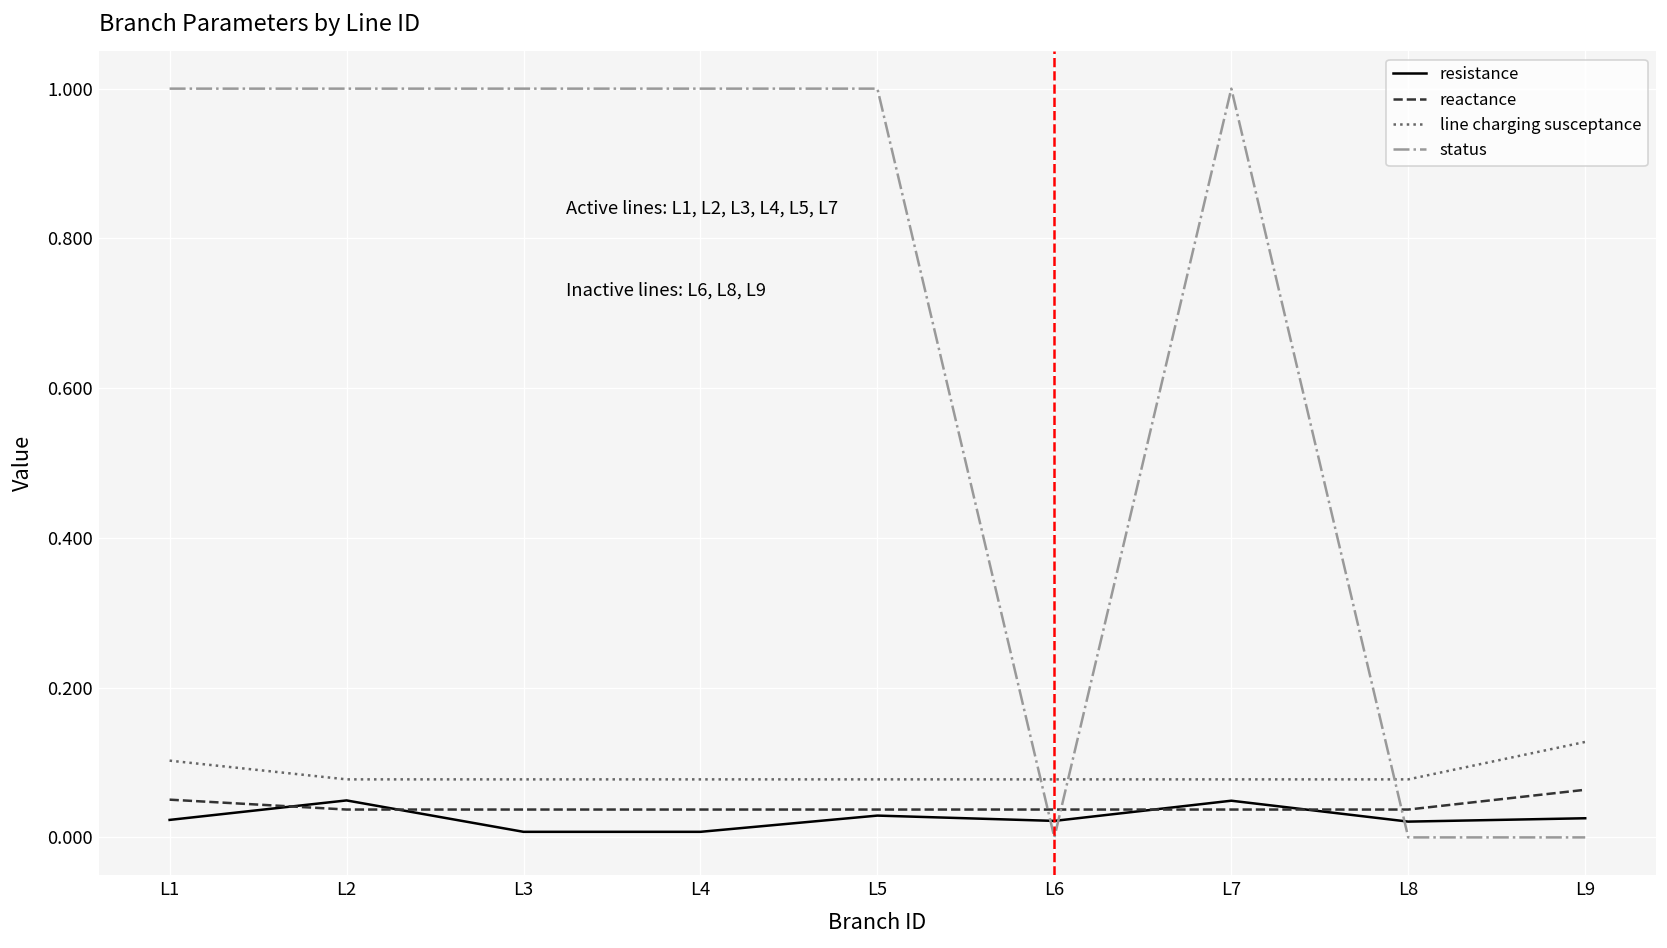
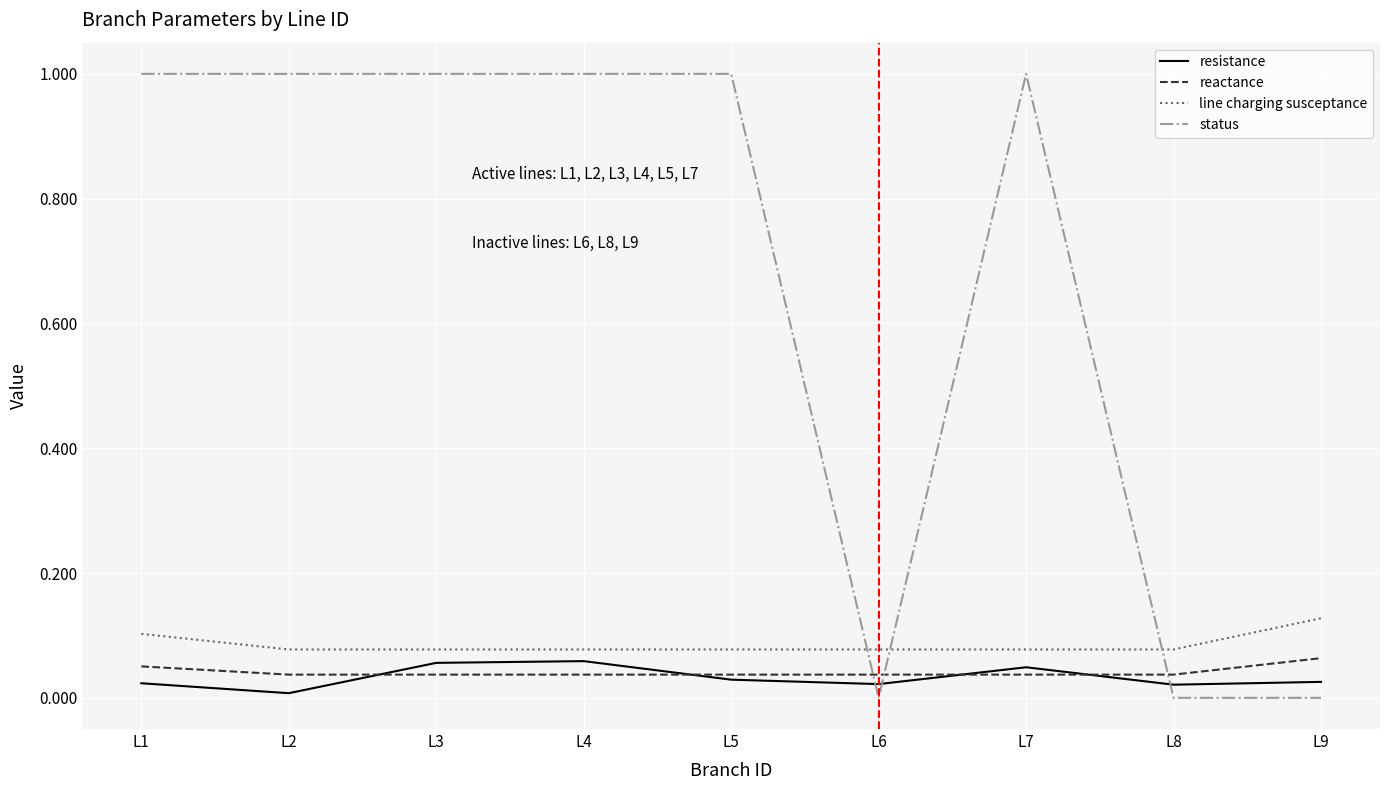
resistance, L2: 0.05 -> 0.01
resistance, L3: 0.01 -> 0.06
resistance, L4: 0.01 -> 0.06
